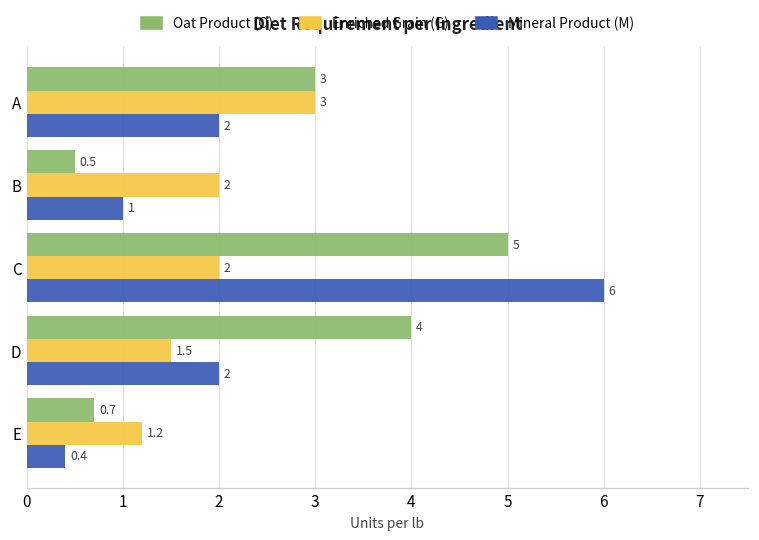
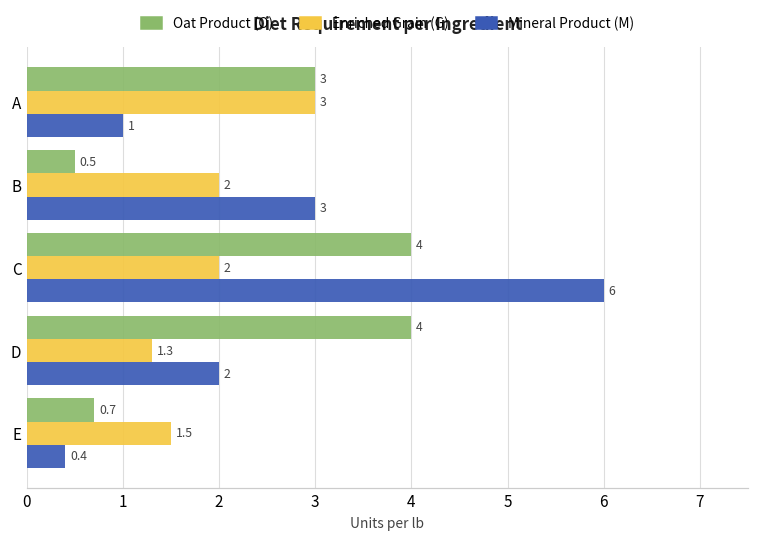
Mineral Product (M), A: 2 -> 1
Mineral Product (M), B: 1 -> 3
Oat Product (O), C: 5 -> 4
Enriched Grain (G), D: 1.5 -> 1.3
Enriched Grain (G), E: 1.2 -> 1.5
